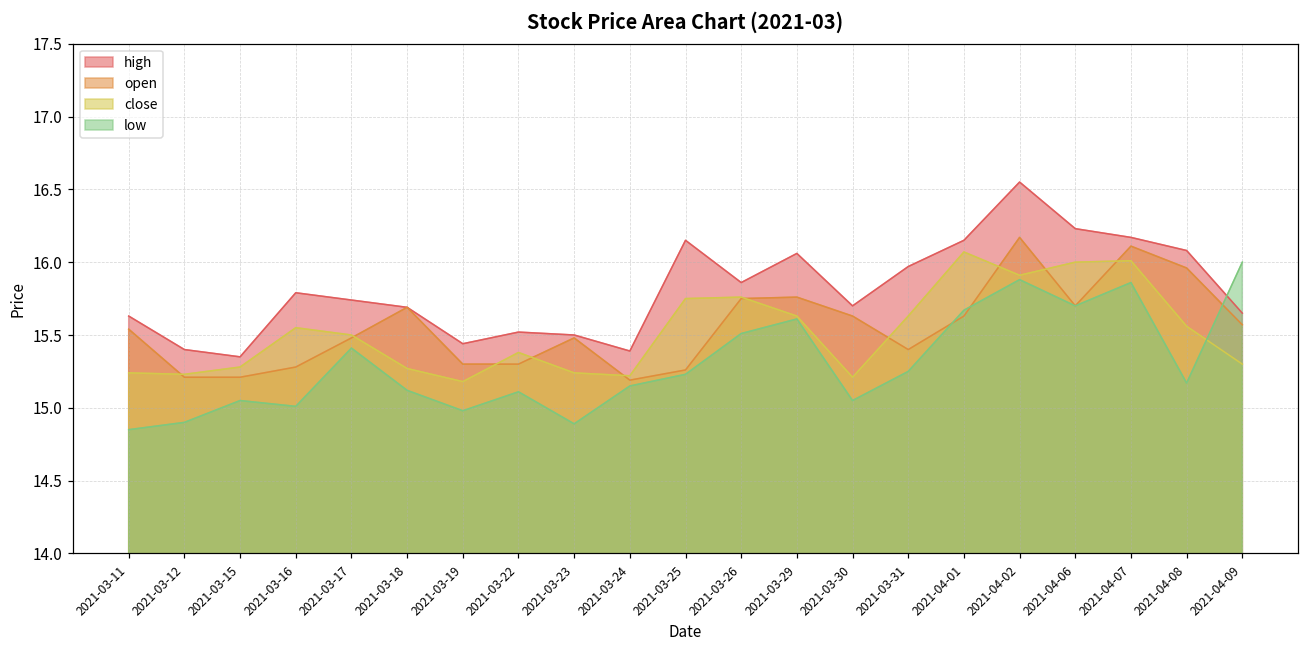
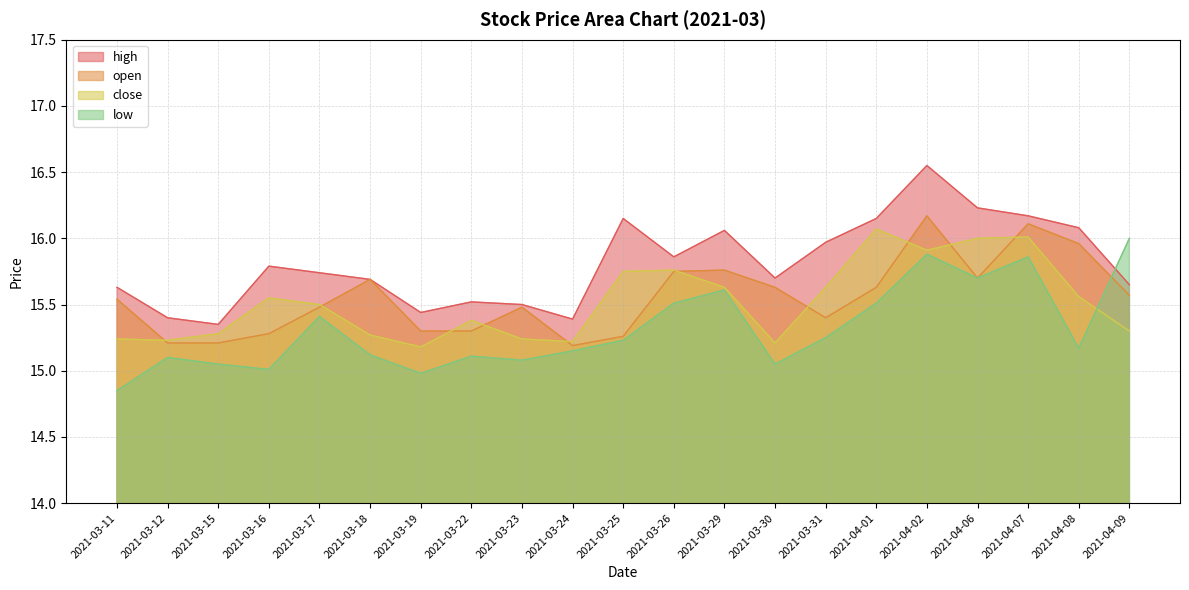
low, 2021-03-12: 14.9 -> 15.1
low, 2021-03-23: 14.89 -> 15.08
low, 2021-04-01: 15.67 -> 15.51
